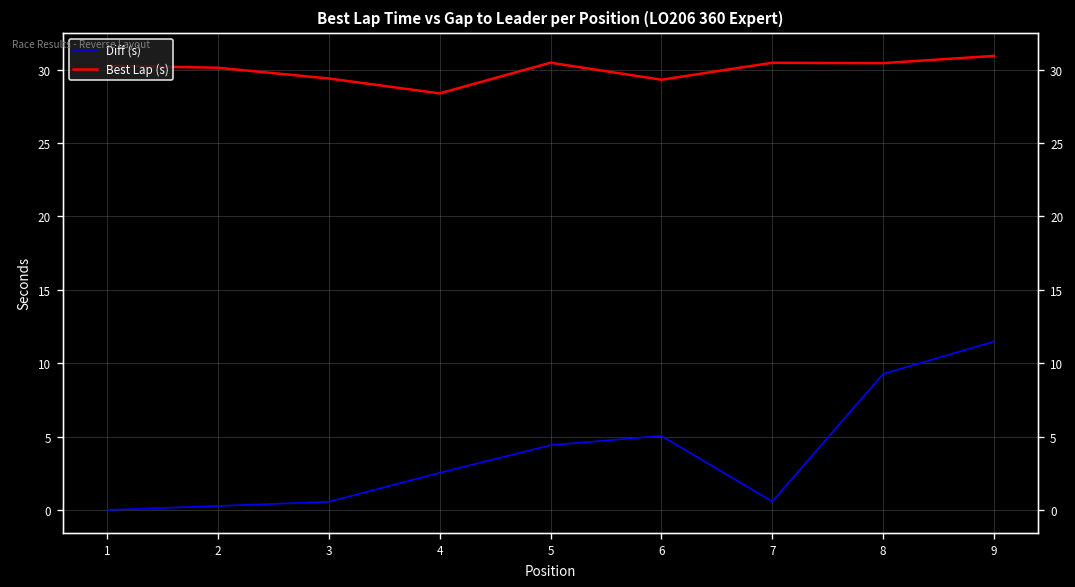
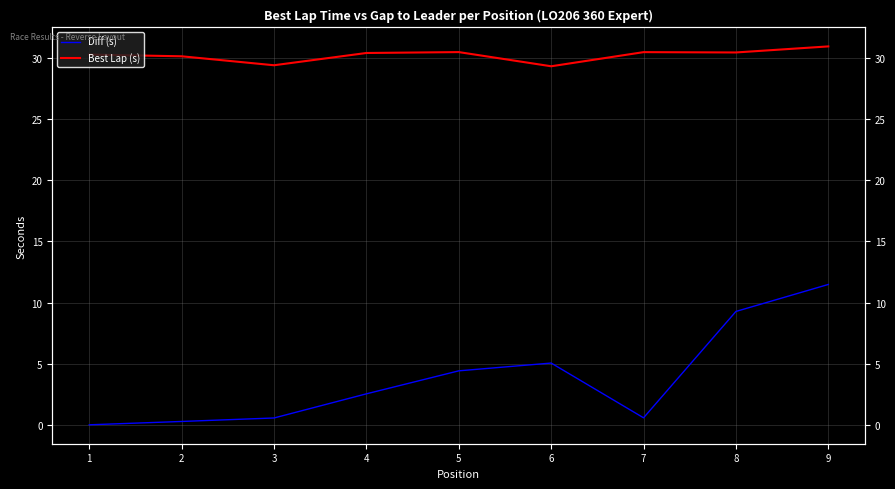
Best Lap (s), 4: 28.4 -> 30.4
